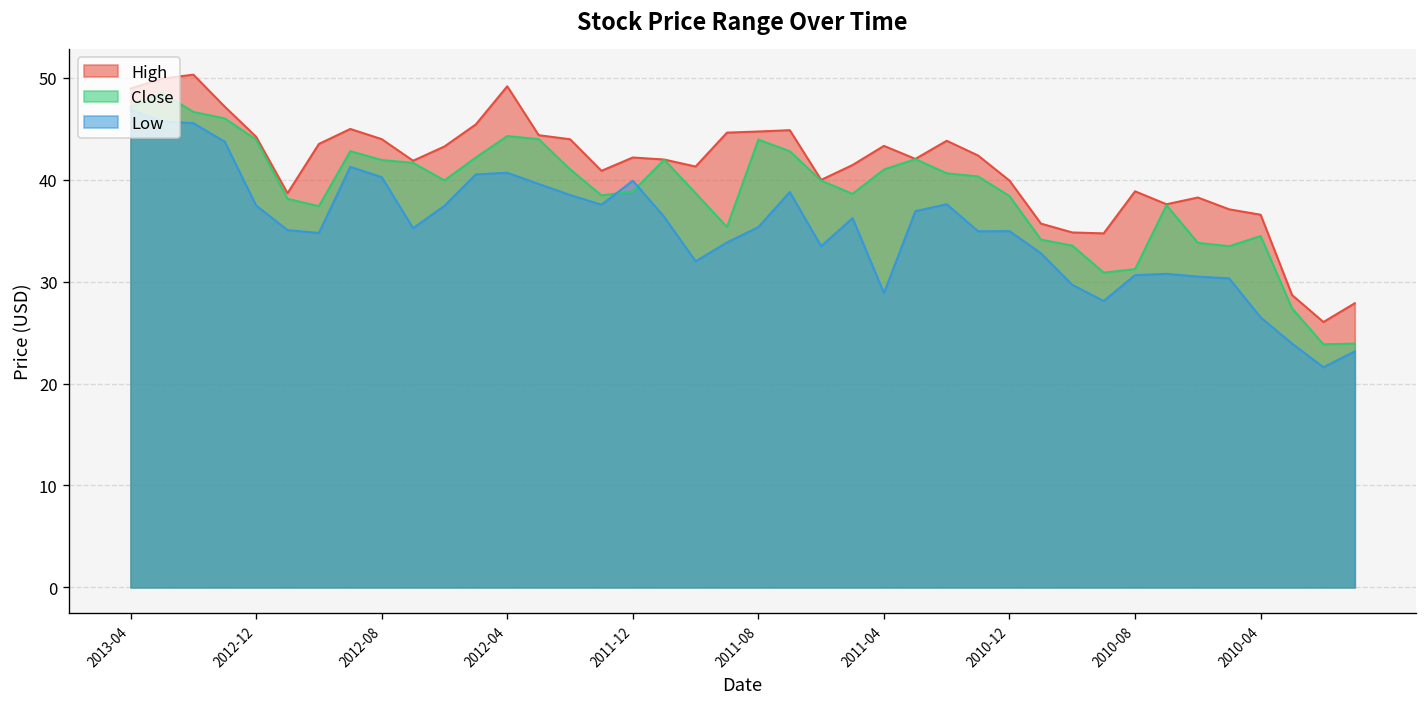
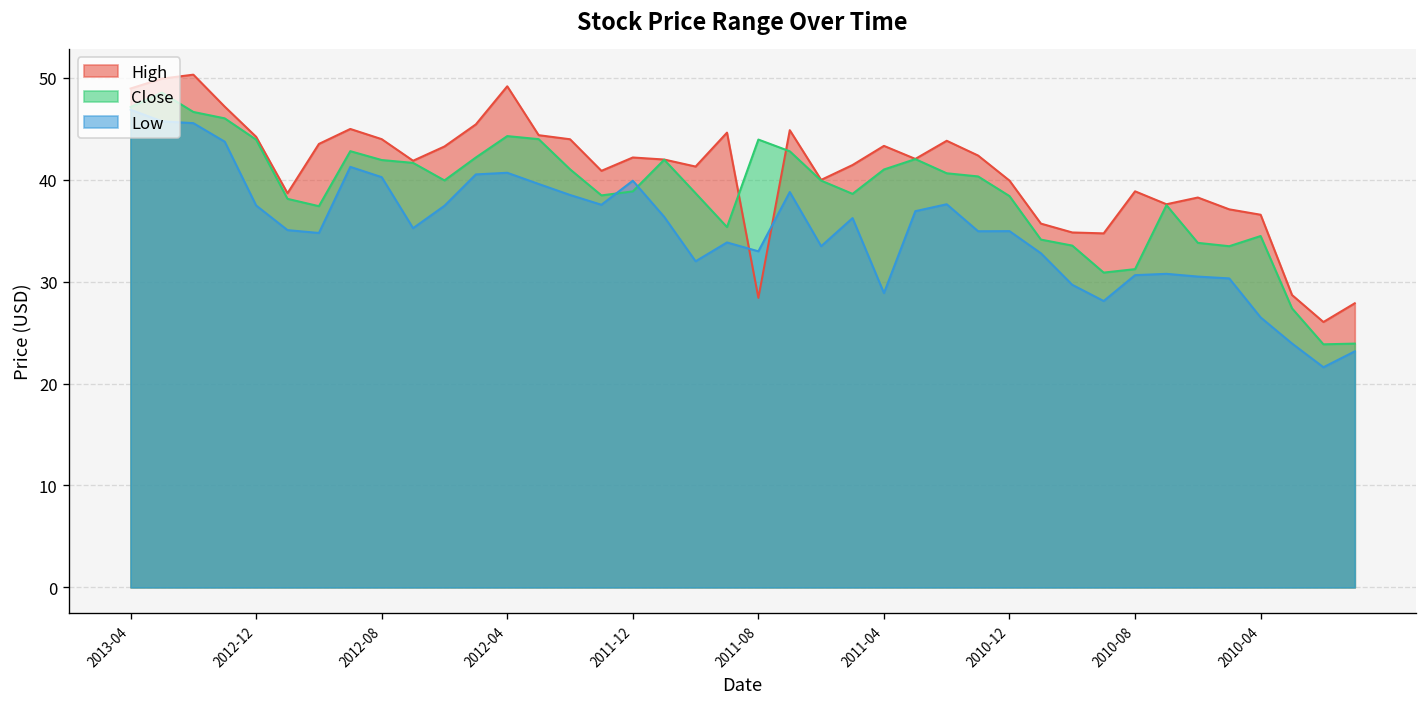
High, 2011-08: 45 -> 28
Low, 2011-08: 35 -> 33
